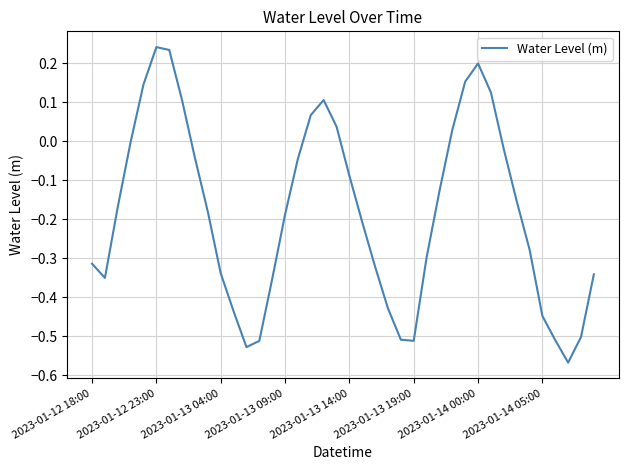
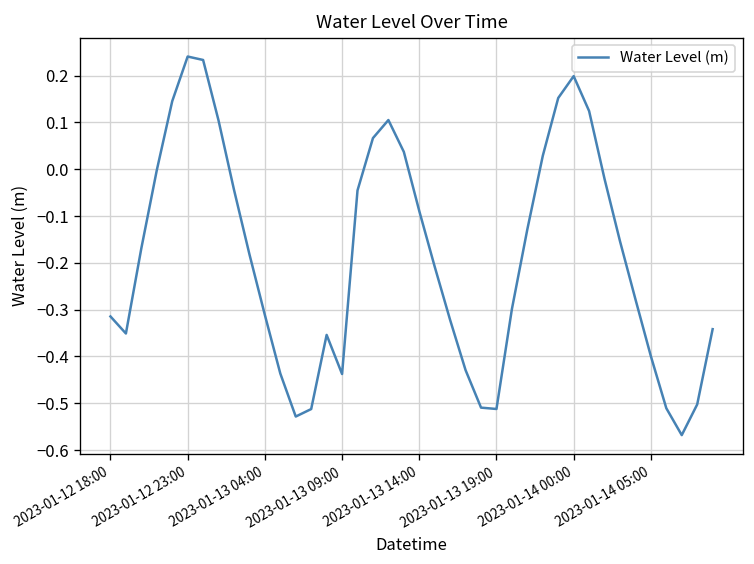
2023-01-13 04:00: -0.34 -> -0.31
2023-01-13 09:00: -0.19 -> -0.44
2023-01-14 05:00: -0.45 -> -0.40
